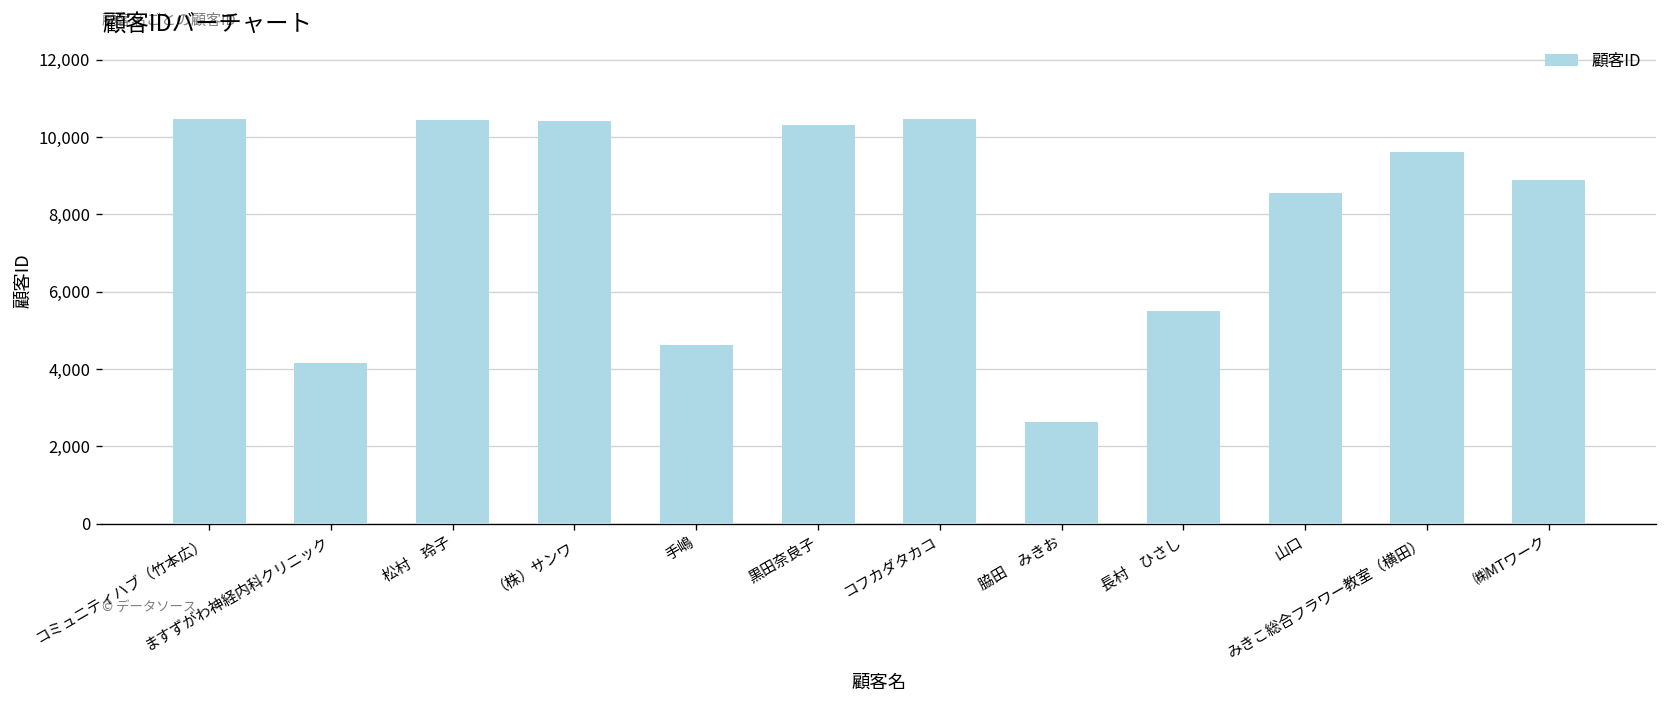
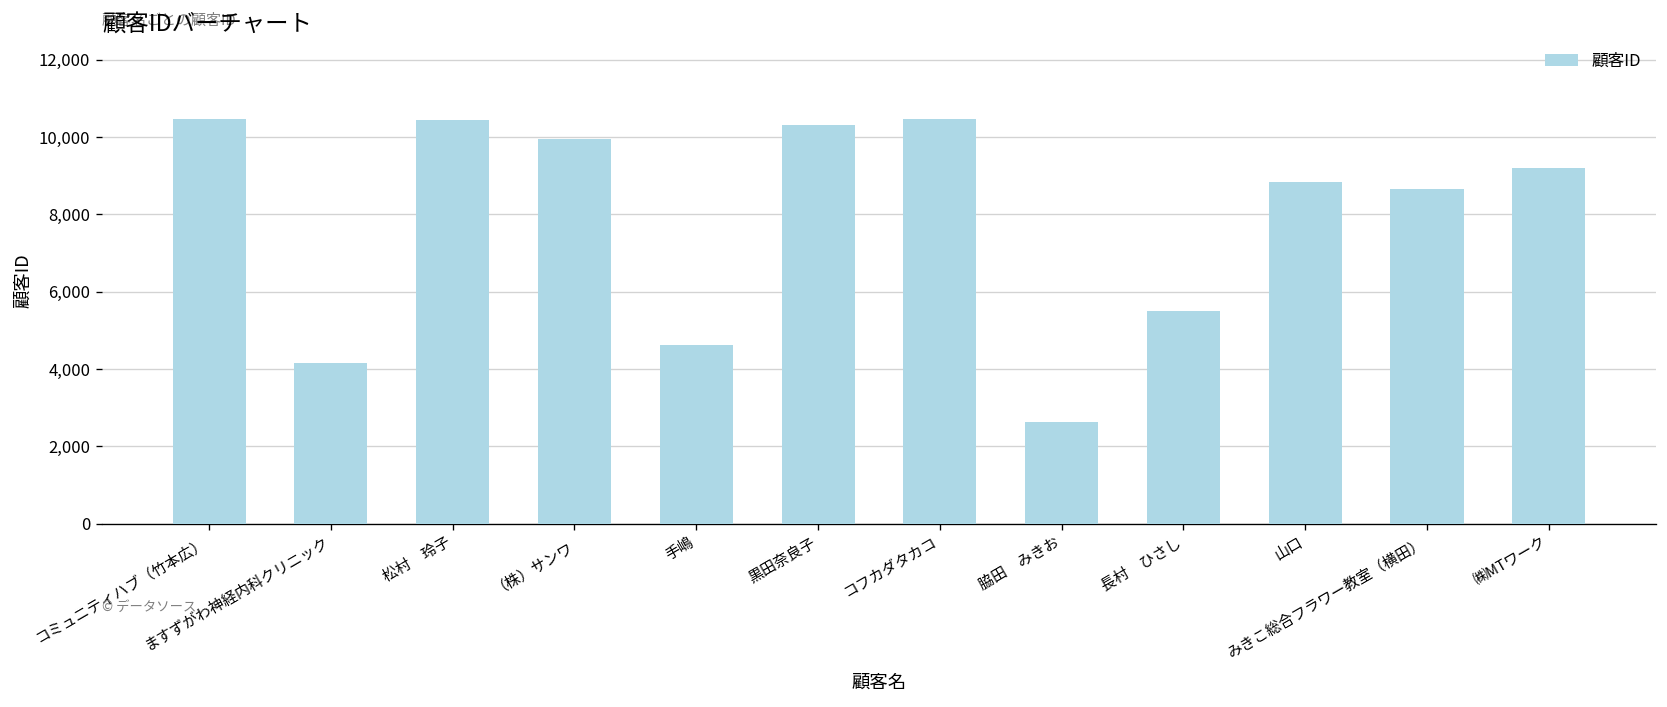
（株）サンワ: 10,400 -> 10,000
山口: 8,600 -> 8,800
みきこ総合フラワー教室（横田）: 9,600 -> 8,600
㈱MTワーク: 8,900 -> 9,200
